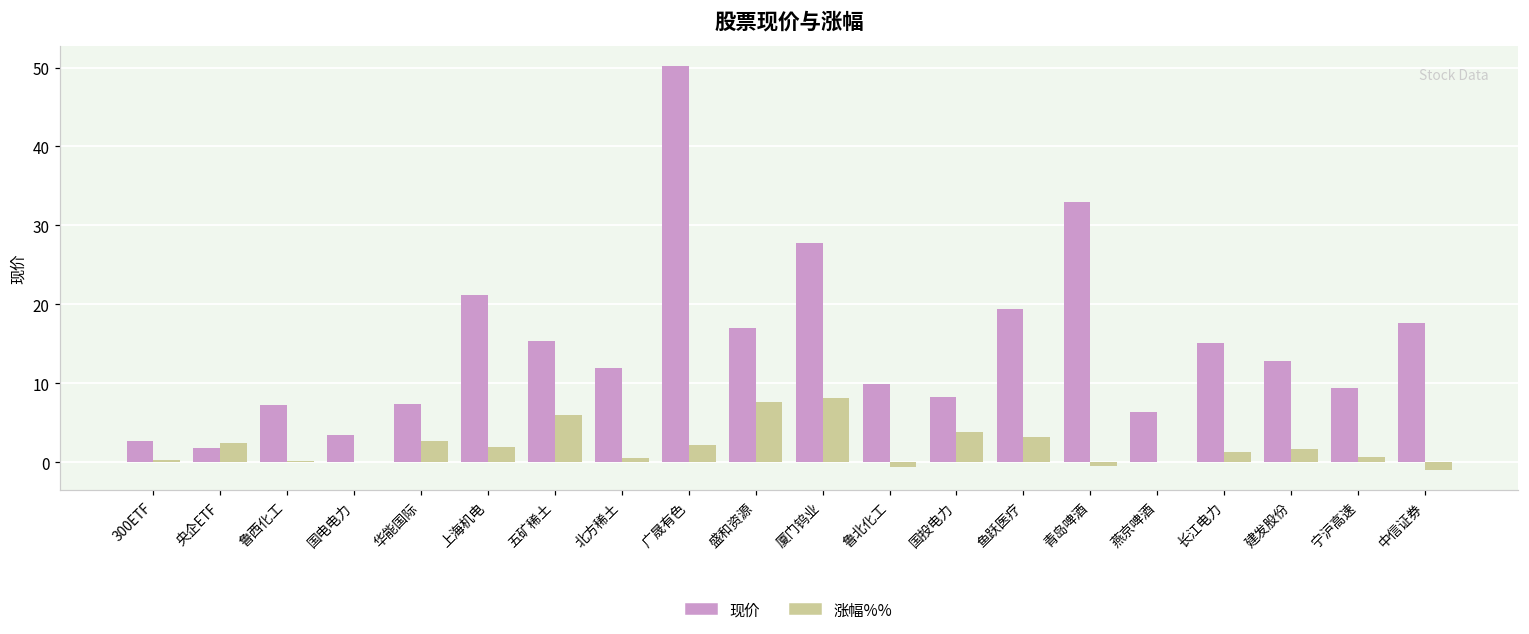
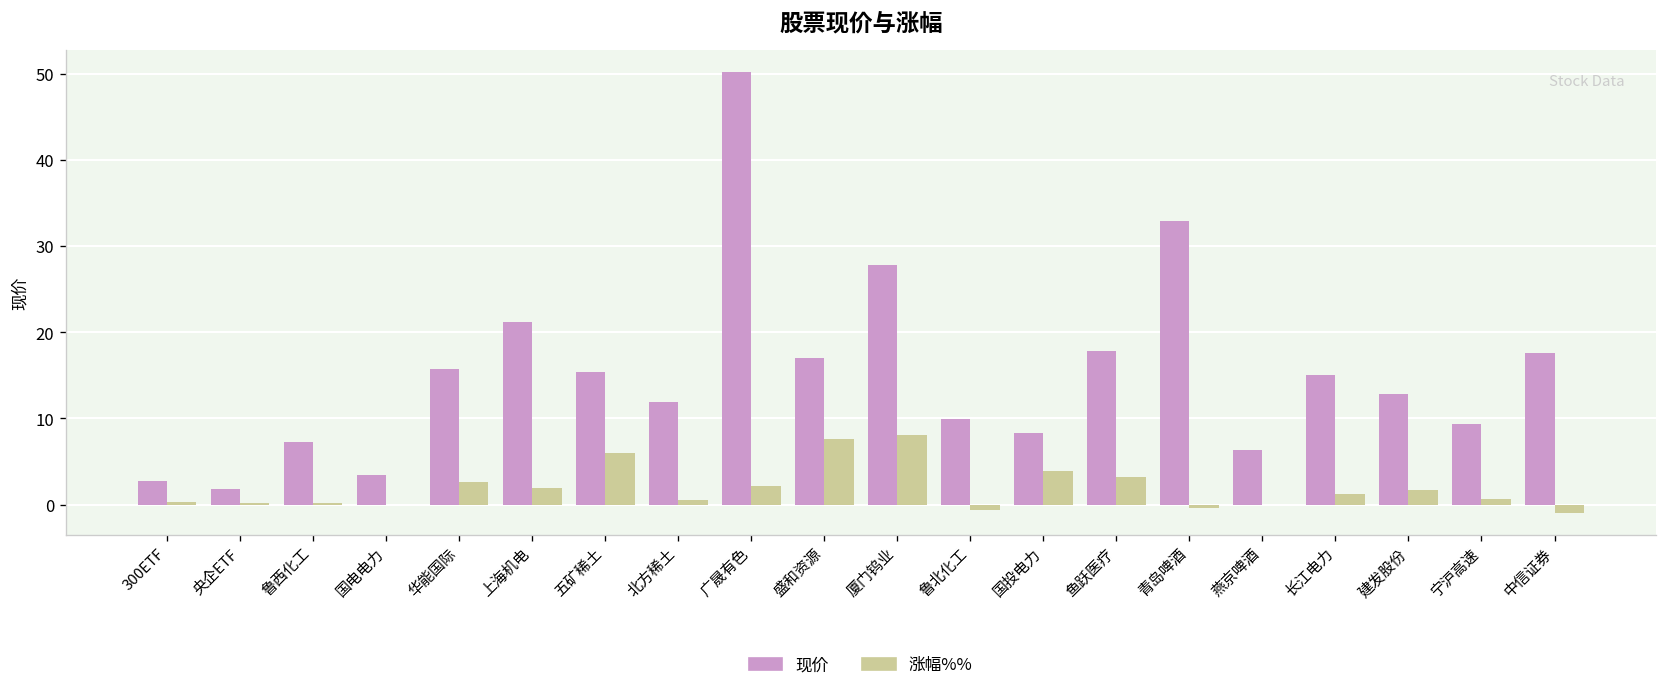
涨幅%%, 央企ETF: 2 -> 0
现价, 华能国际: 7 -> 16
现价, 鱼跃医疗: 19 -> 18
